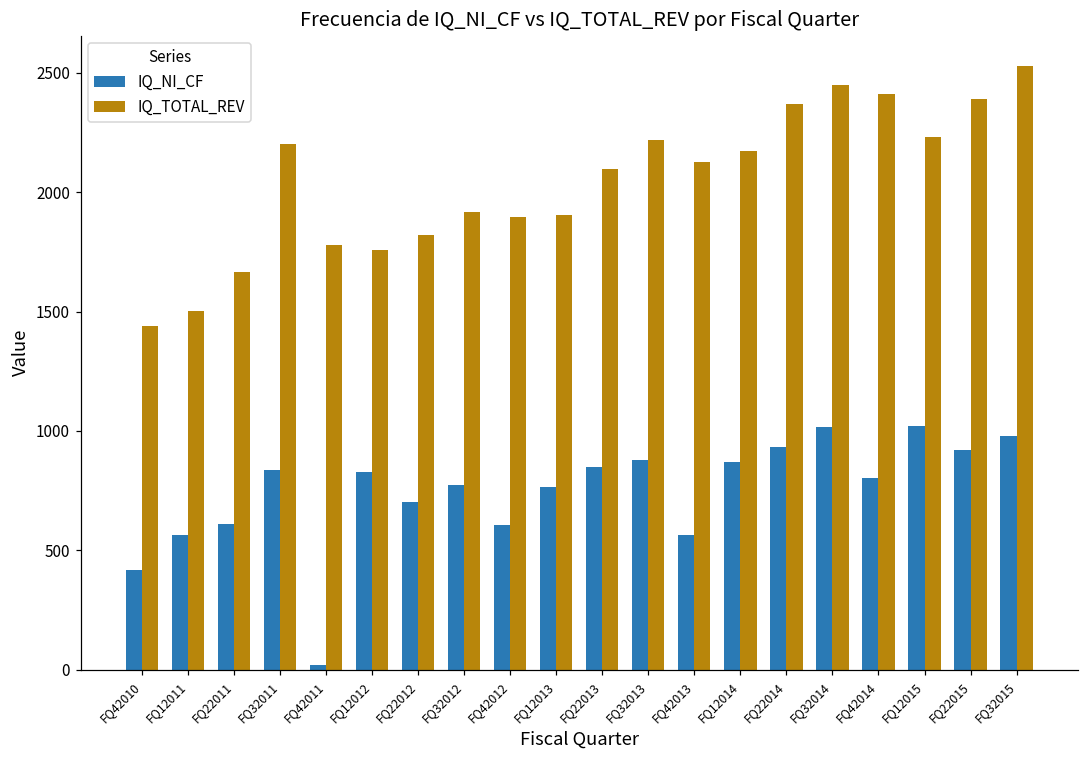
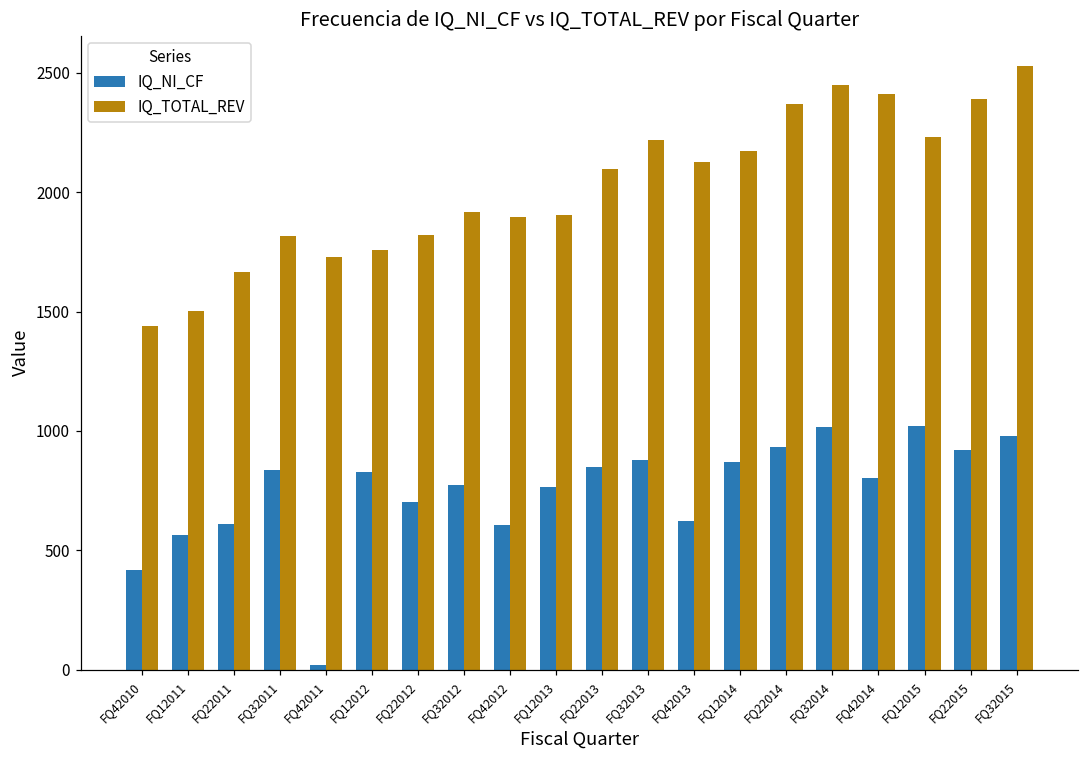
IQ_TOTAL_REV, FQ32011: 2200 -> 1820
IQ_TOTAL_REV, FQ42011: 1780 -> 1730
IQ_NI_CF, FQ42013: 560 -> 620
